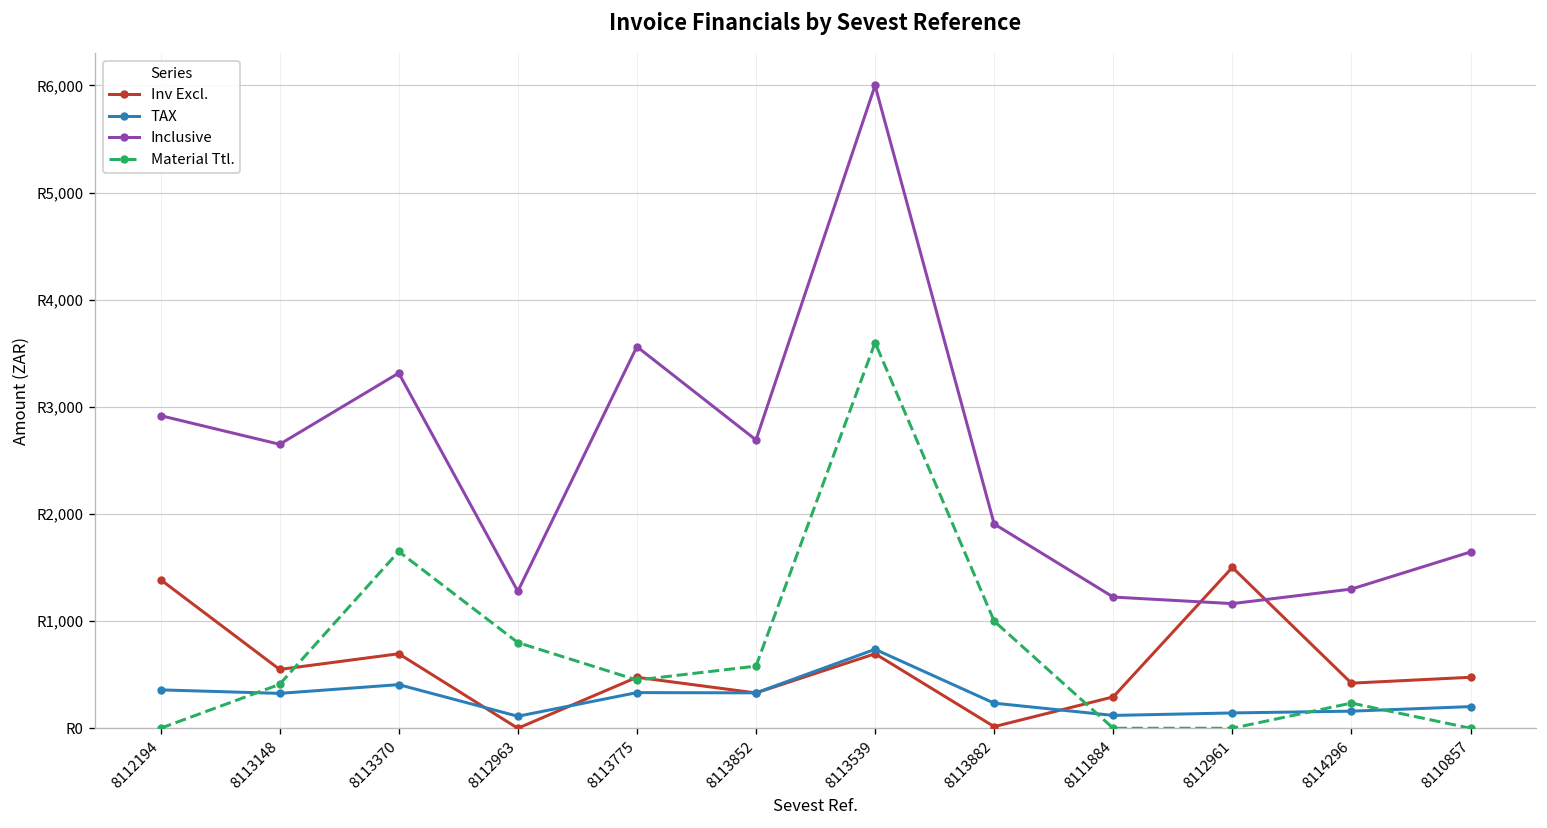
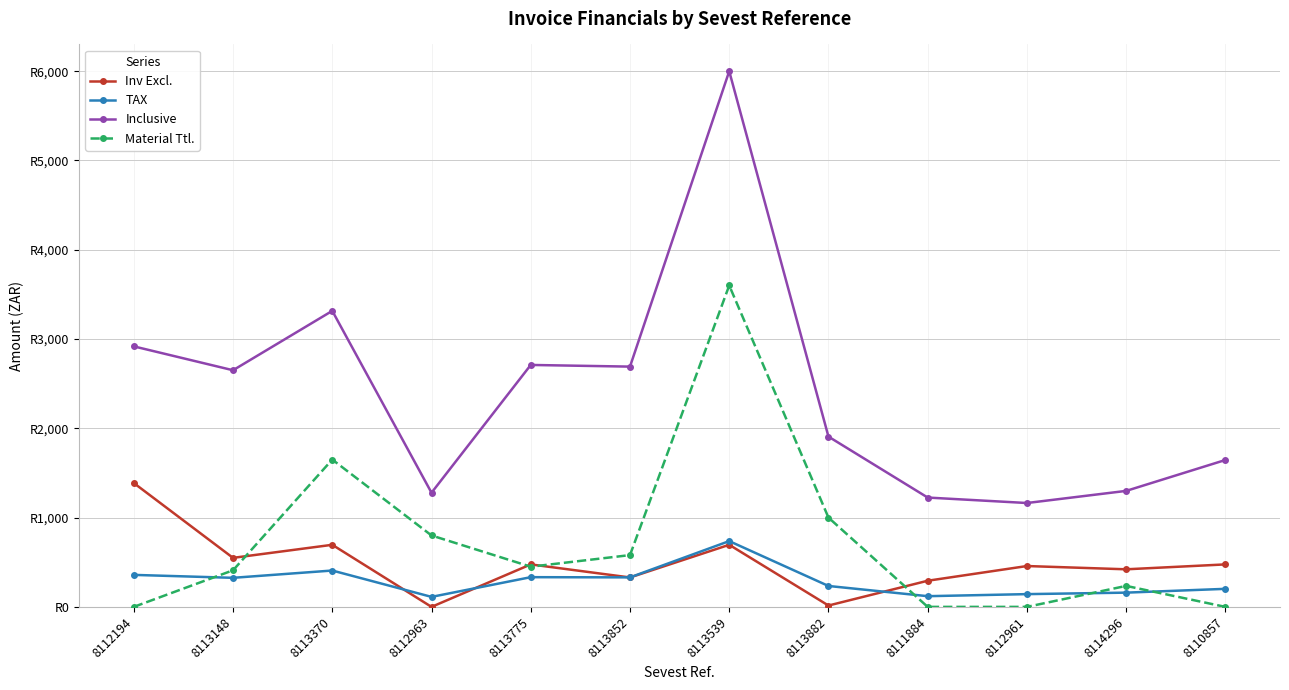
Inclusive, 8113775: R3,600 -> R2,700
Inv Excl., 8112961: R1,500 -> R500
